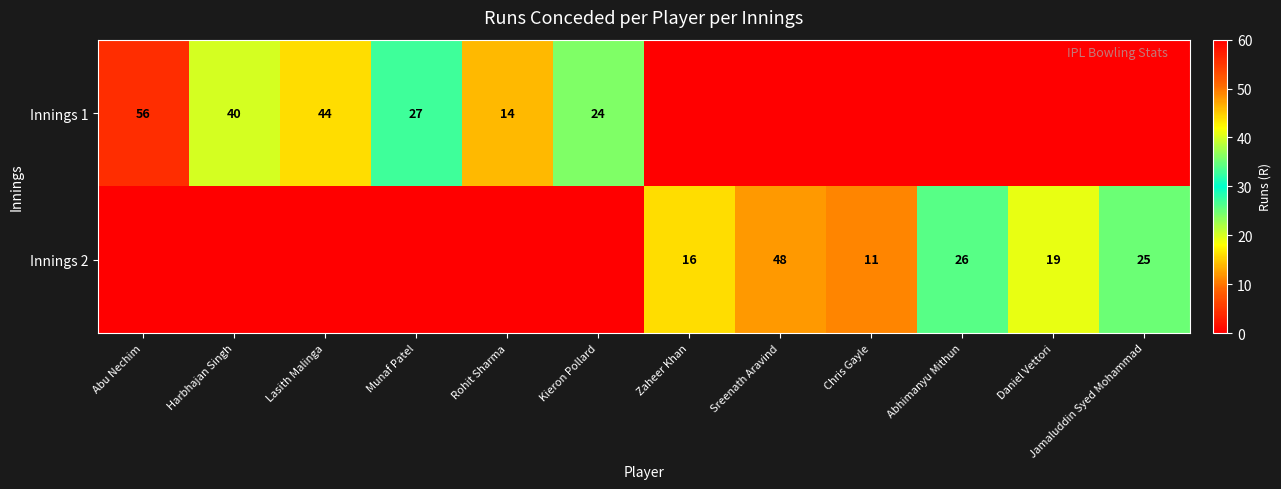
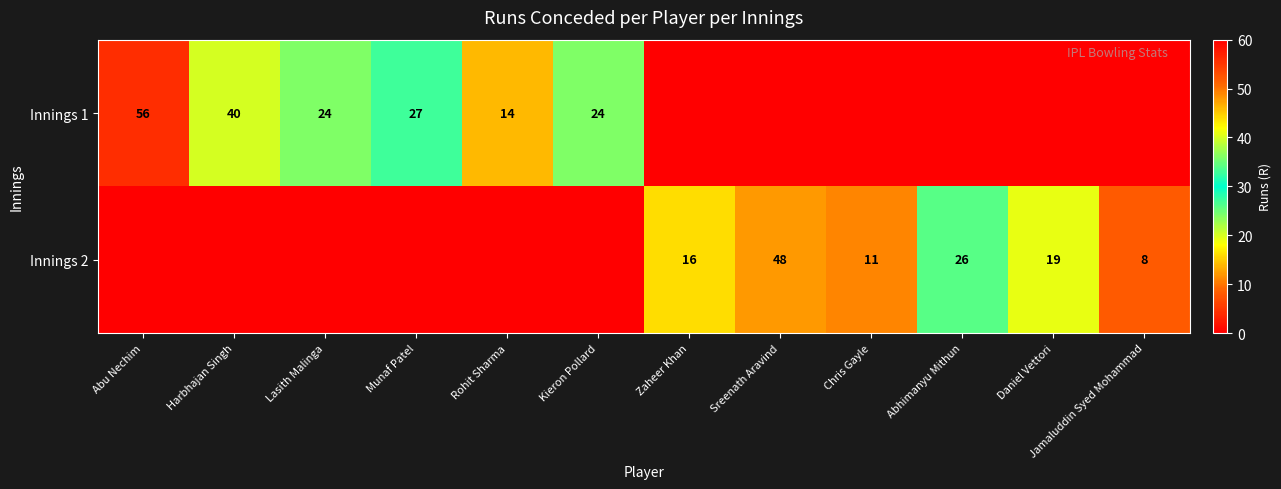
Innings 1, Lasith Malinga: 44 -> 24
Innings 2, Jamaluddin Syed Mohammad: 25 -> 8
